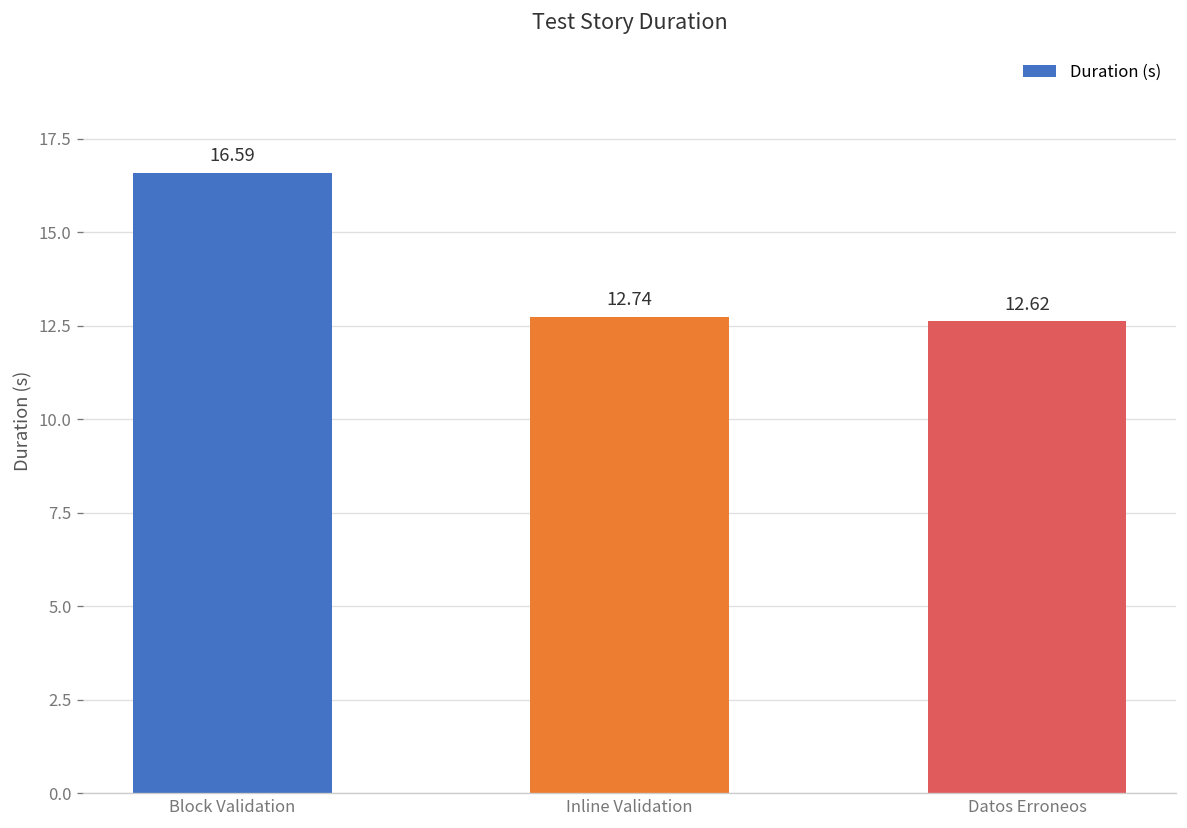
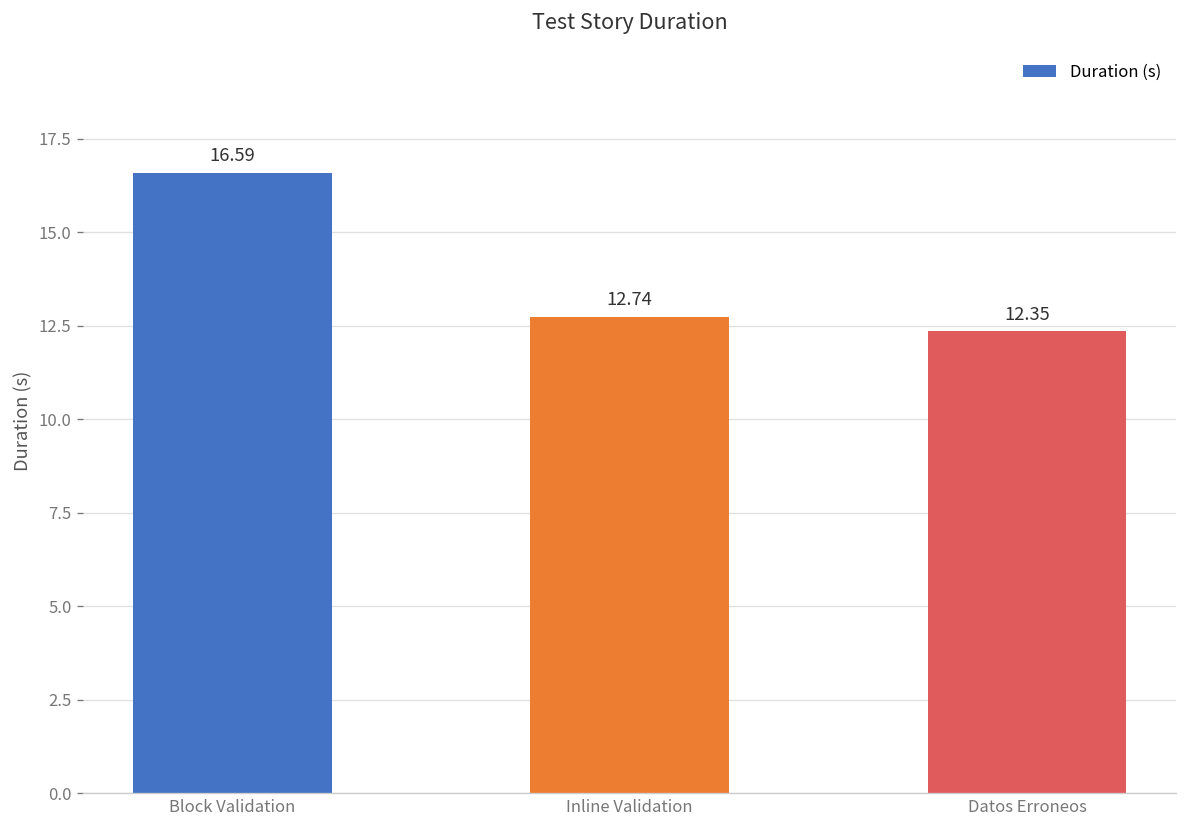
Datos Erroneos: 12.62 -> 12.35
